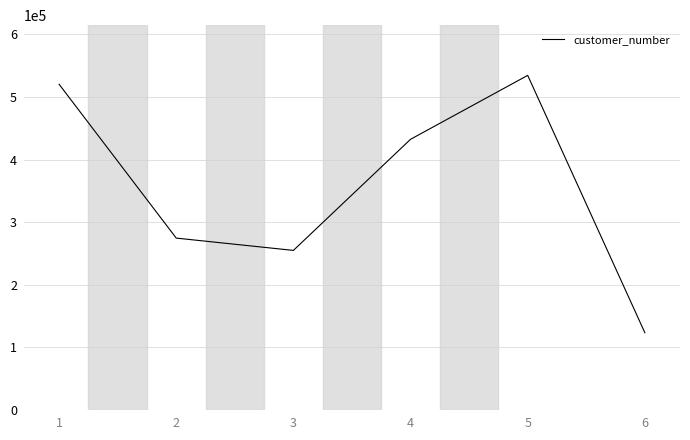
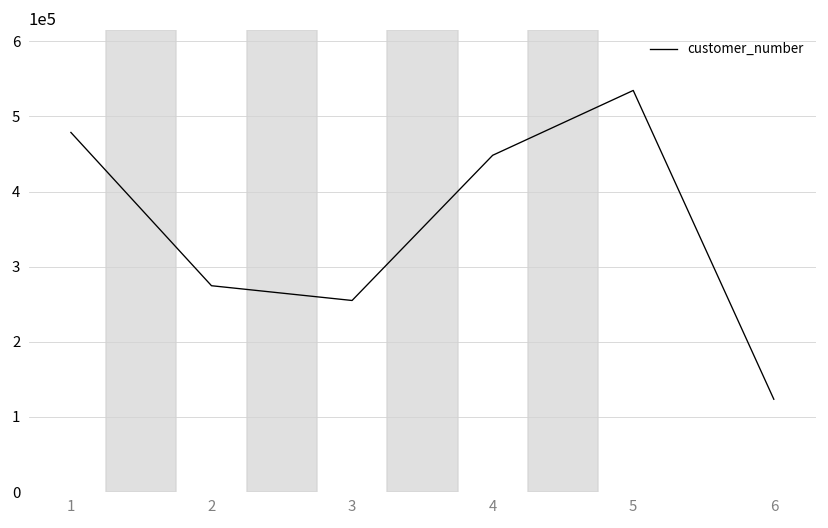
1: 520000 -> 480000
4: 430000 -> 450000
